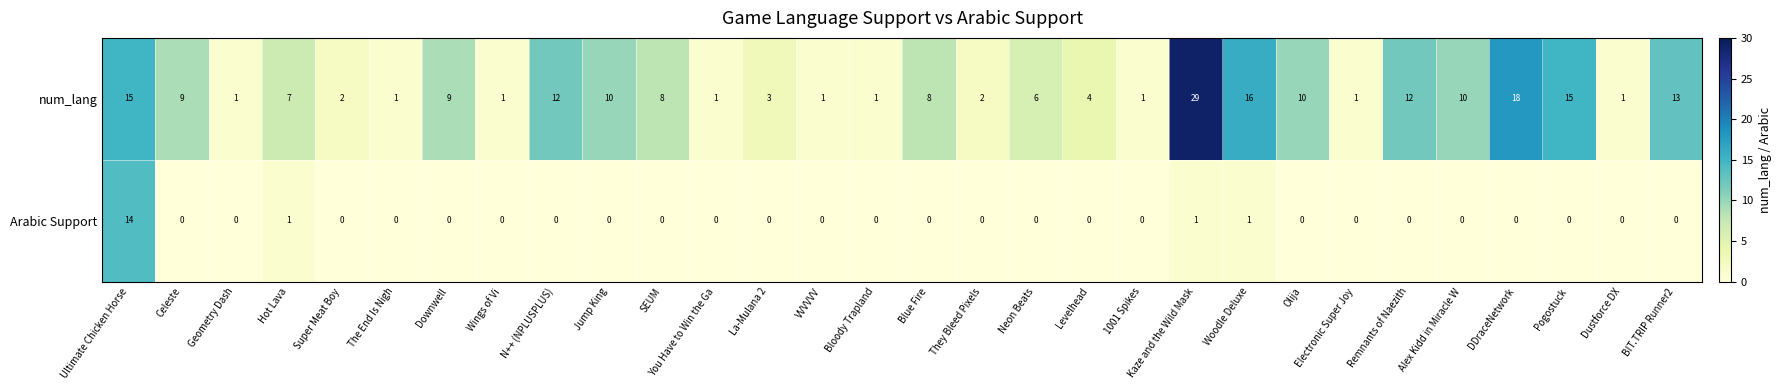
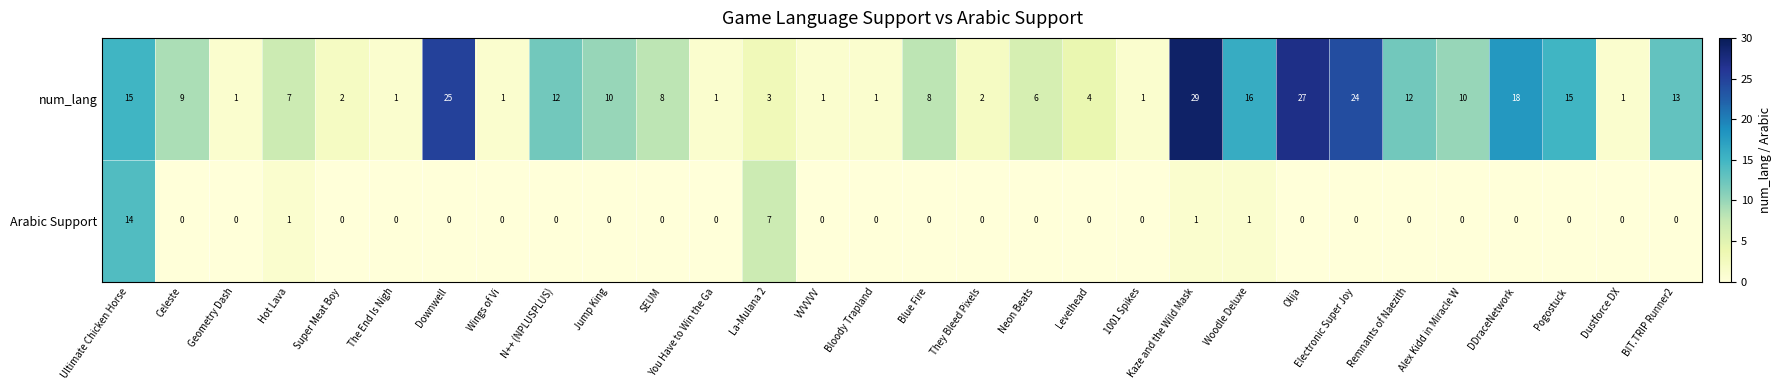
num_lang, Downwell: 9 -> 25
num_lang, Olija: 10 -> 27
num_lang, Electronic Super Joy: 1 -> 24
Arabic Support, La-Mulana 2: 0 -> 7
